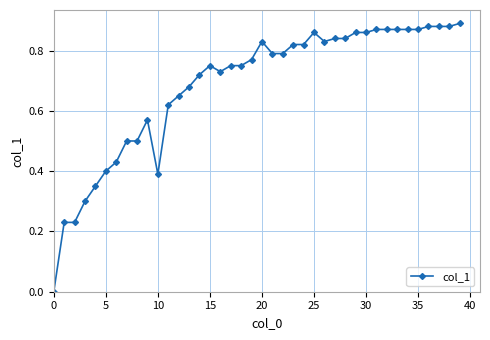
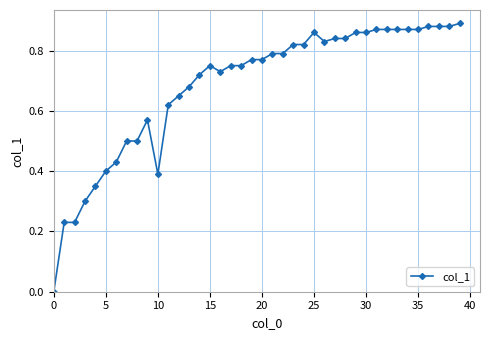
20: 0.83 -> 0.77
